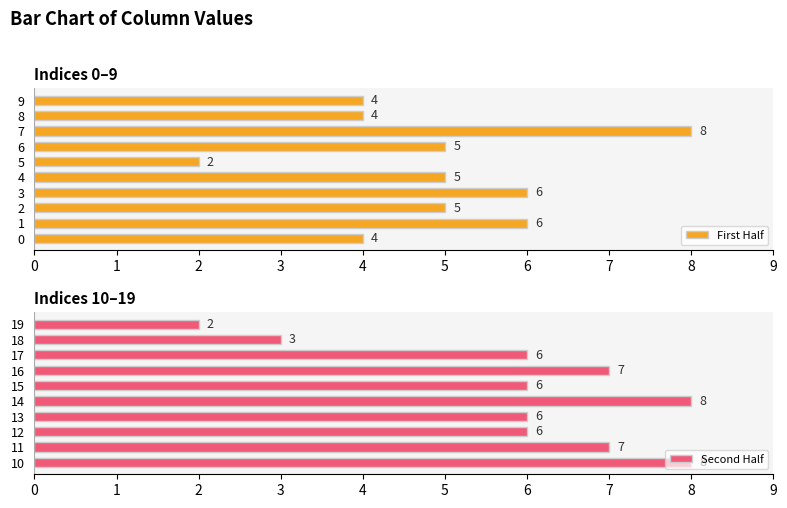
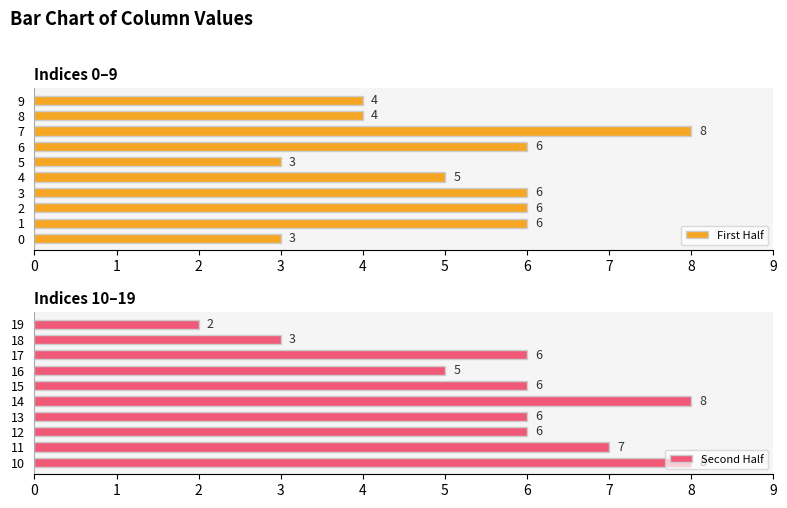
Indices 0–9, 6: 5 -> 6
Indices 0–9, 5: 2 -> 3
Indices 0–9, 2: 5 -> 6
Indices 0–9, 0: 4 -> 3
Indices 10–19, 16: 7 -> 5
